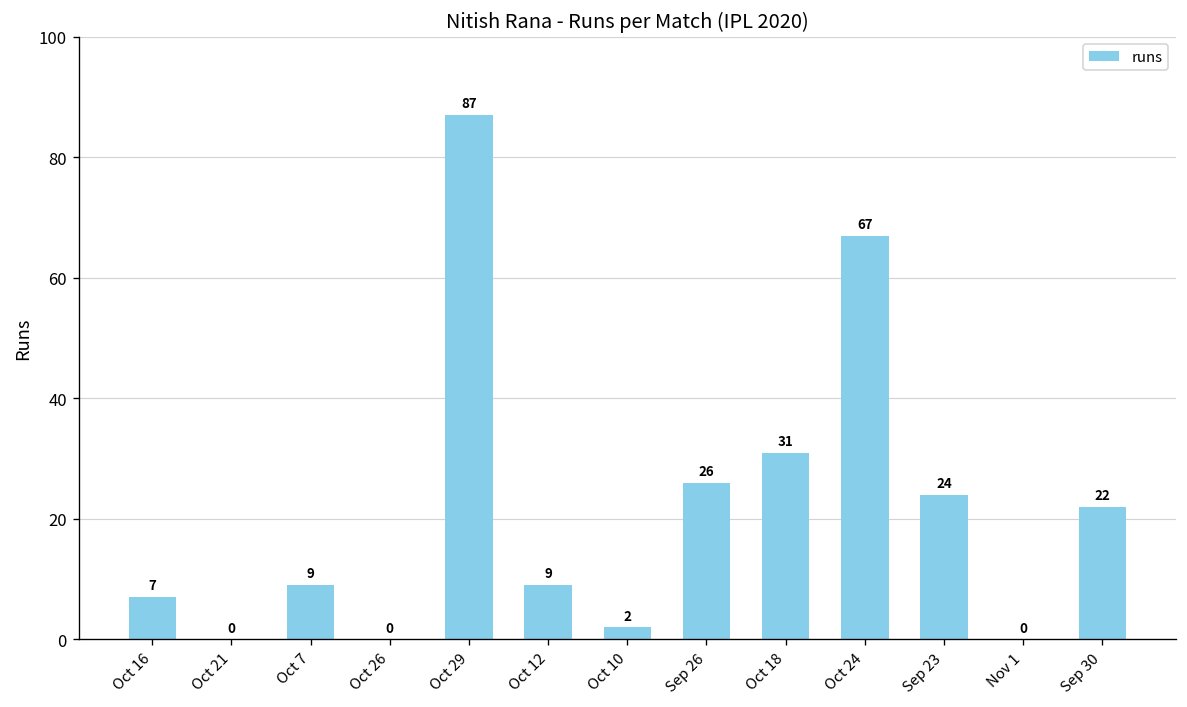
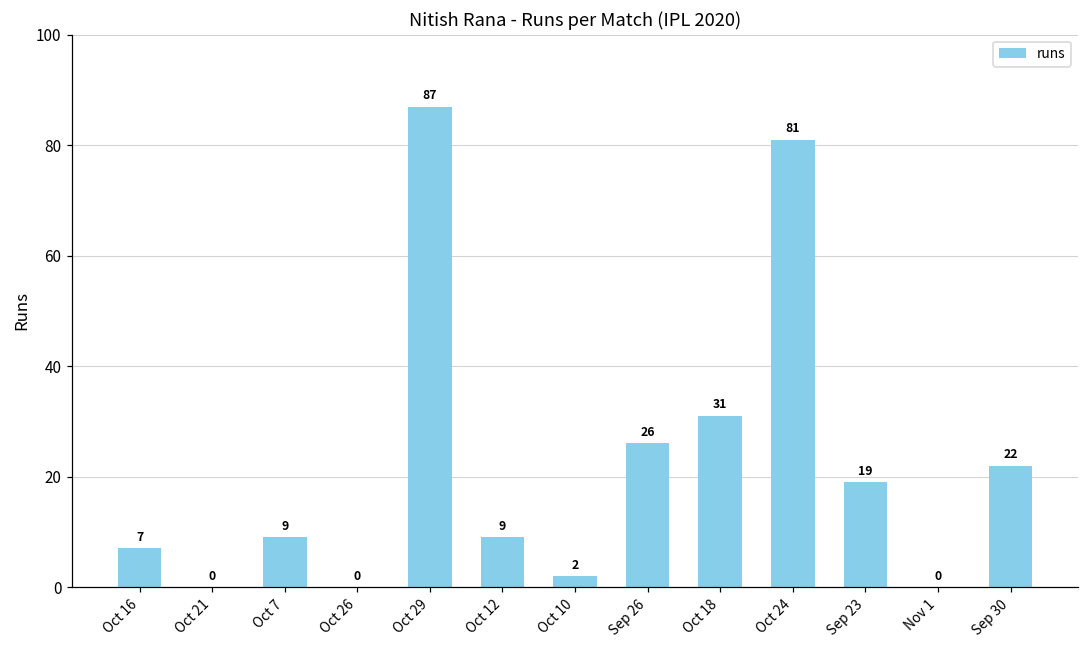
Oct 24: 67 -> 81
Sep 23: 24 -> 19
